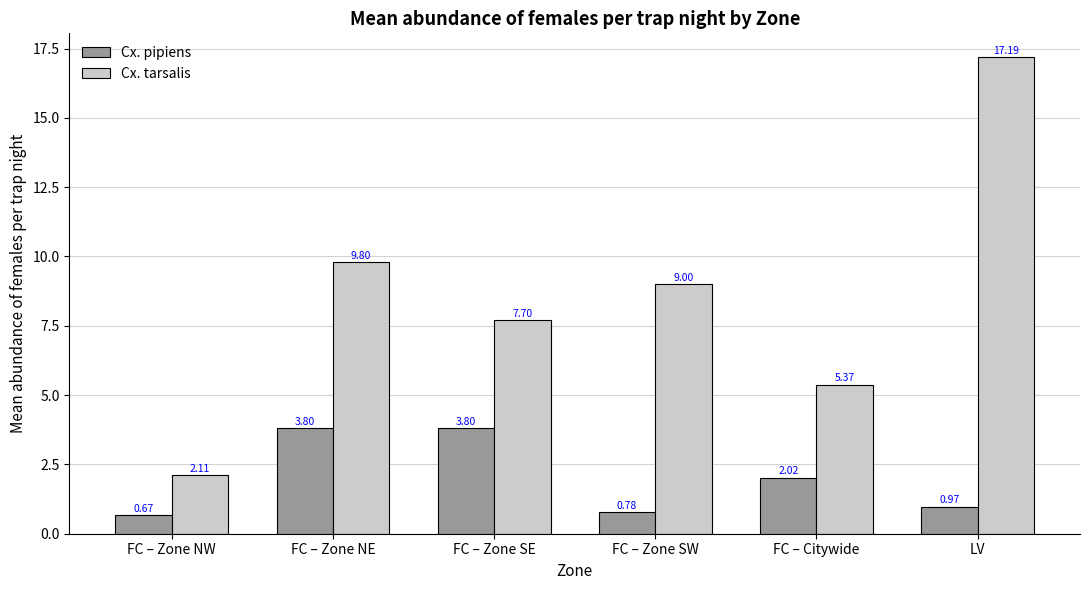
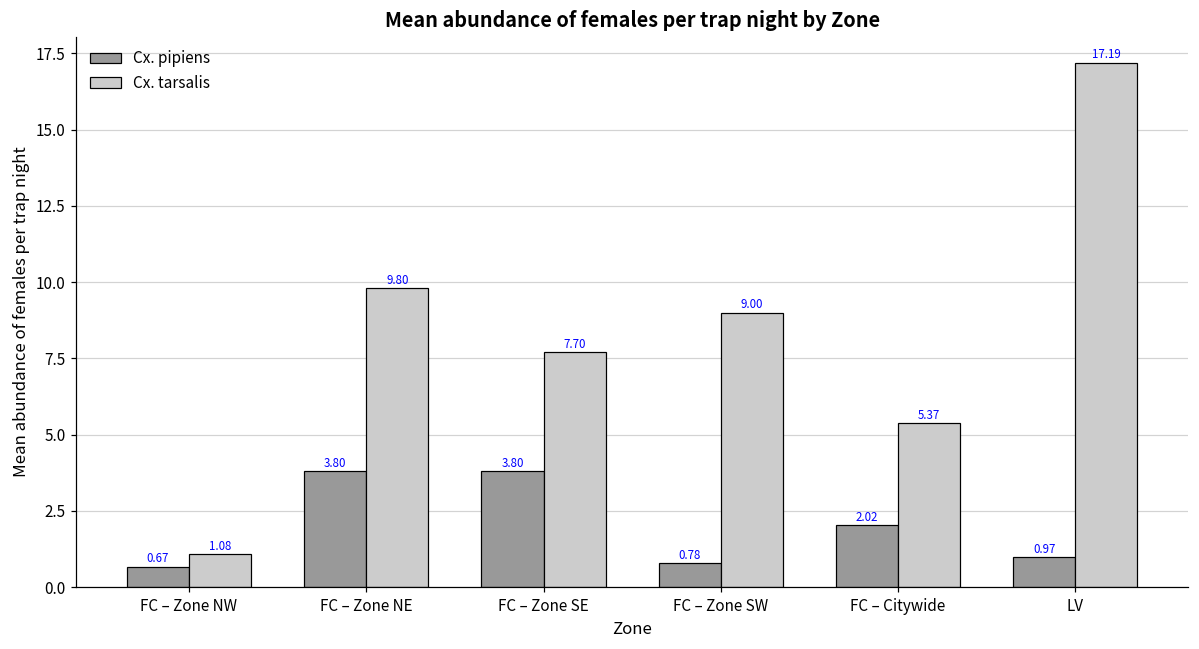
Cx. tarsalis, FC – Zone NW: 2.11 -> 1.08
